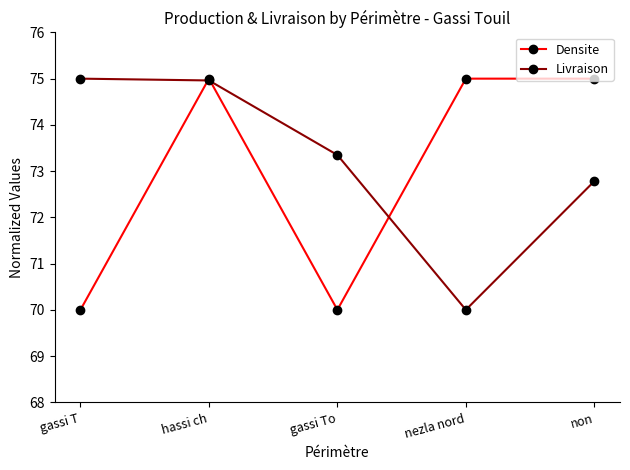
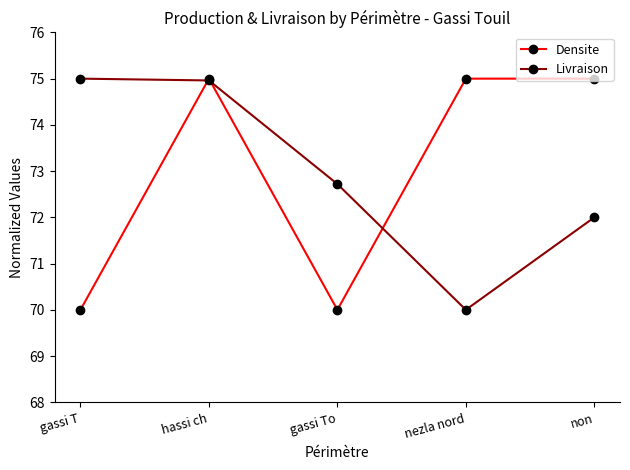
Livraison, gassi To: 73.3 -> 72.7
Livraison, non: 72.8 -> 72.0
